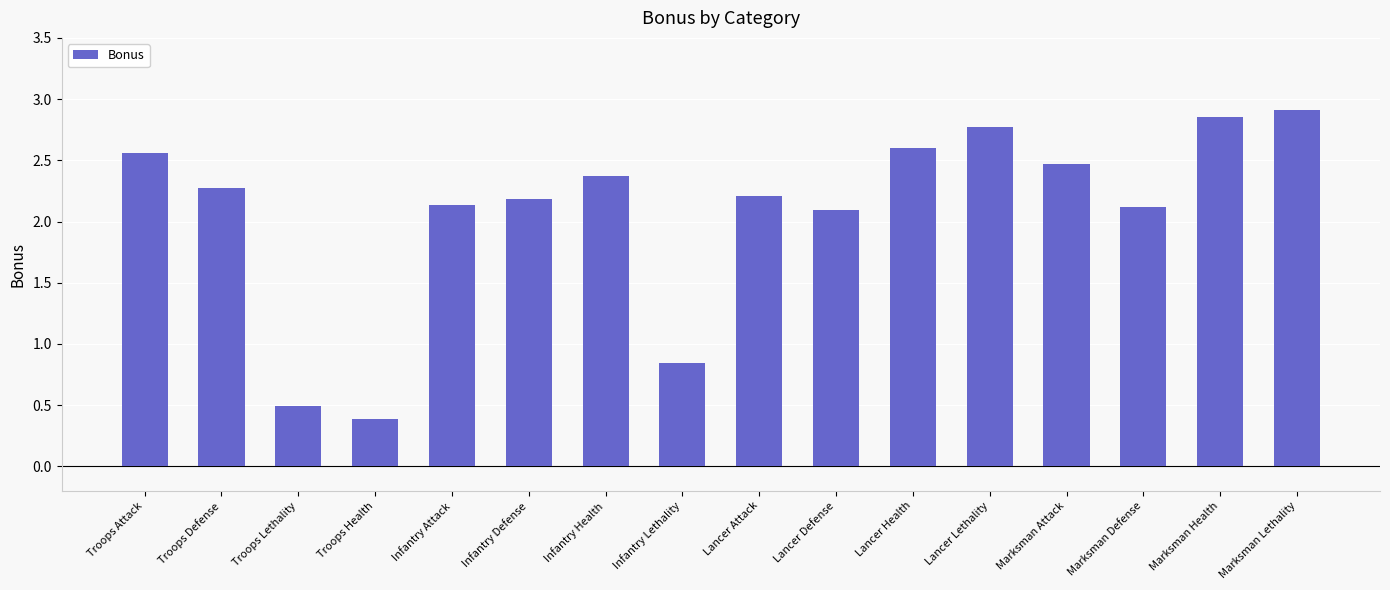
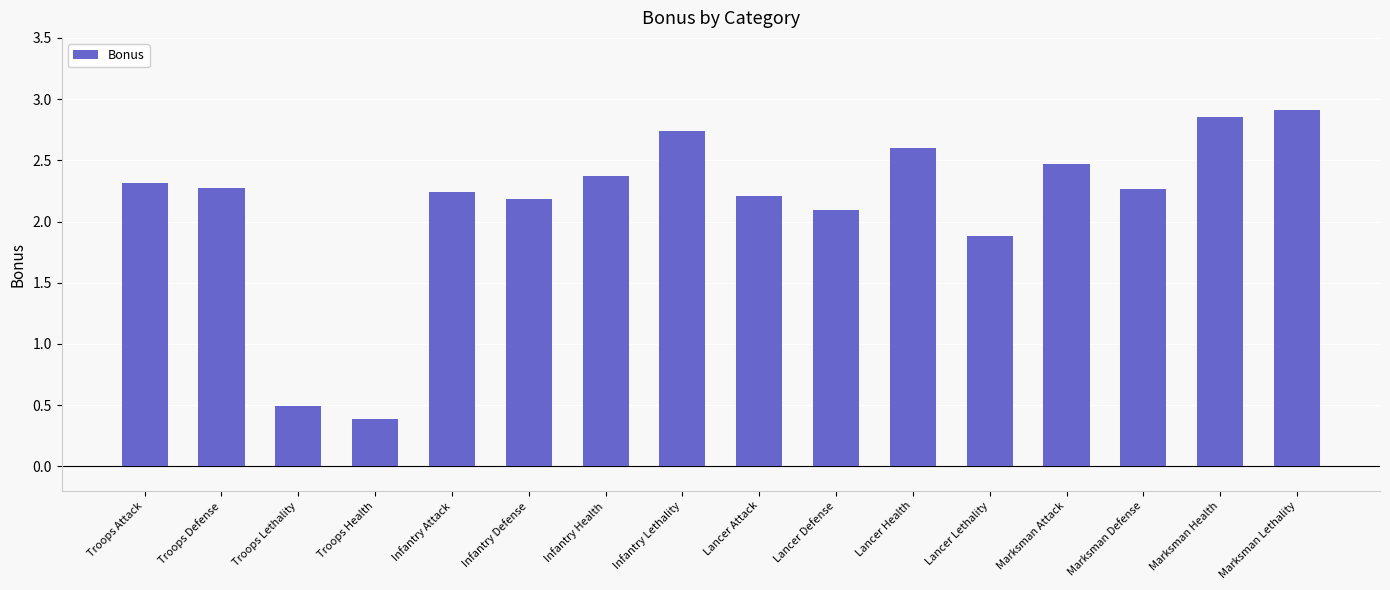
Troops Attack: 2.56 -> 2.31
Infantry Attack: 2.13 -> 2.24
Infantry Lethality: 0.85 -> 2.74
Lancer Lethality: 2.77 -> 1.88
Marksman Defense: 2.12 -> 2.26
